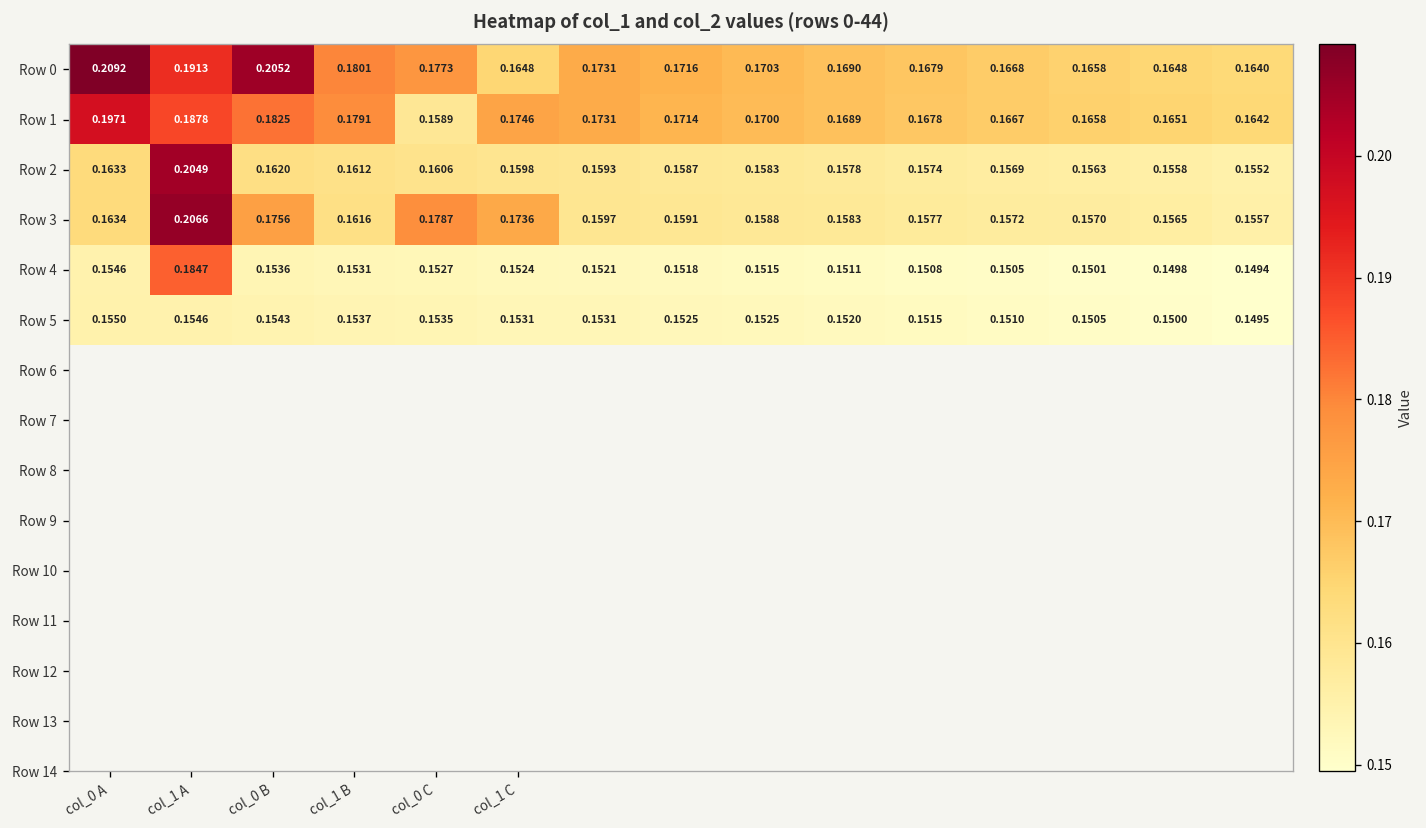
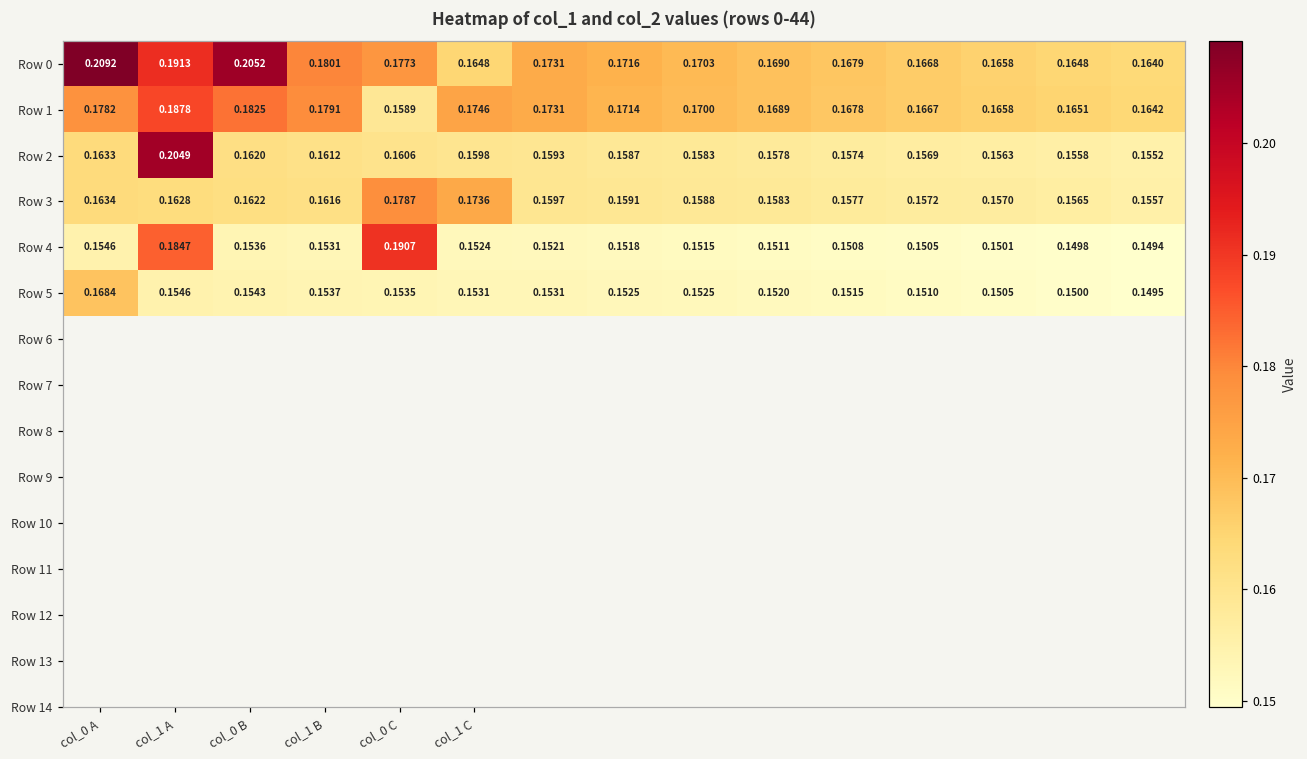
Row 1, col_0 A: 0.1971 -> 0.1782
Row 3, col_1 A: 0.2066 -> 0.1628
Row 3, col_0 B: 0.1756 -> 0.1622
Row 4, col_0 C: 0.1527 -> 0.1907
Row 5, col_0 A: 0.1550 -> 0.1684
